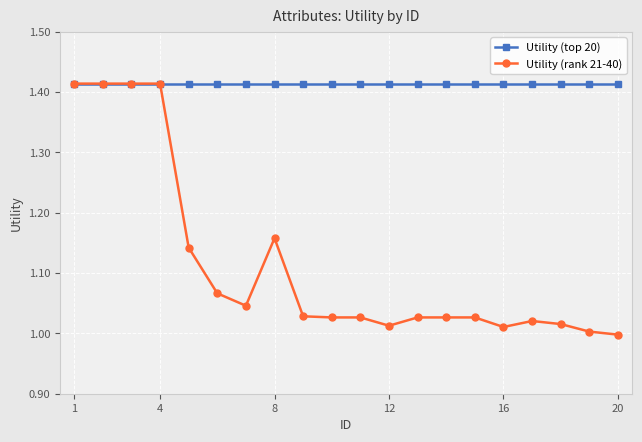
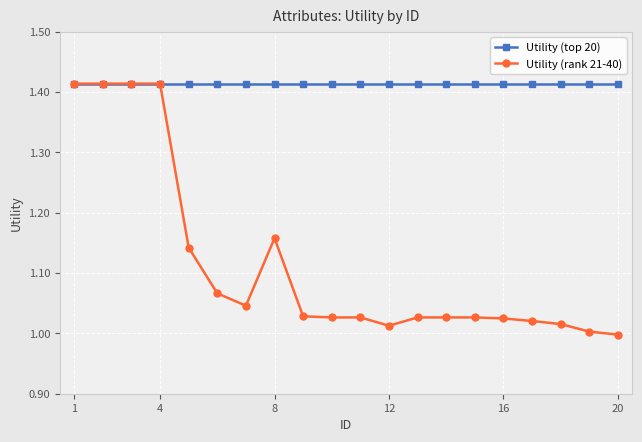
Utility (rank 21-40), 16: 1.01 -> 1.02
